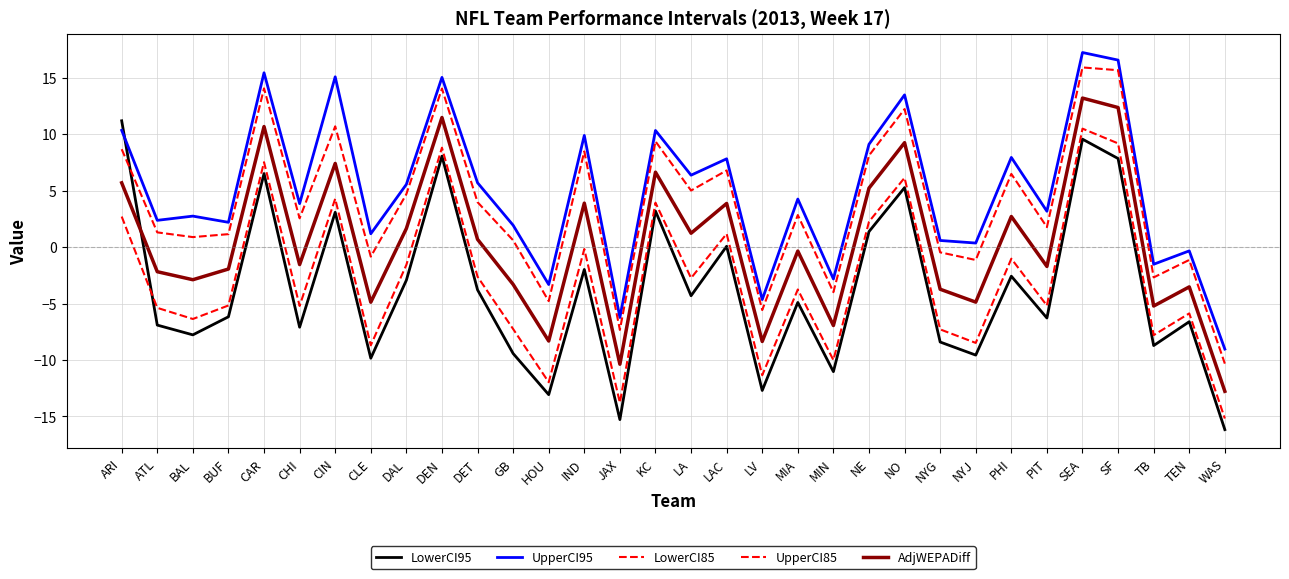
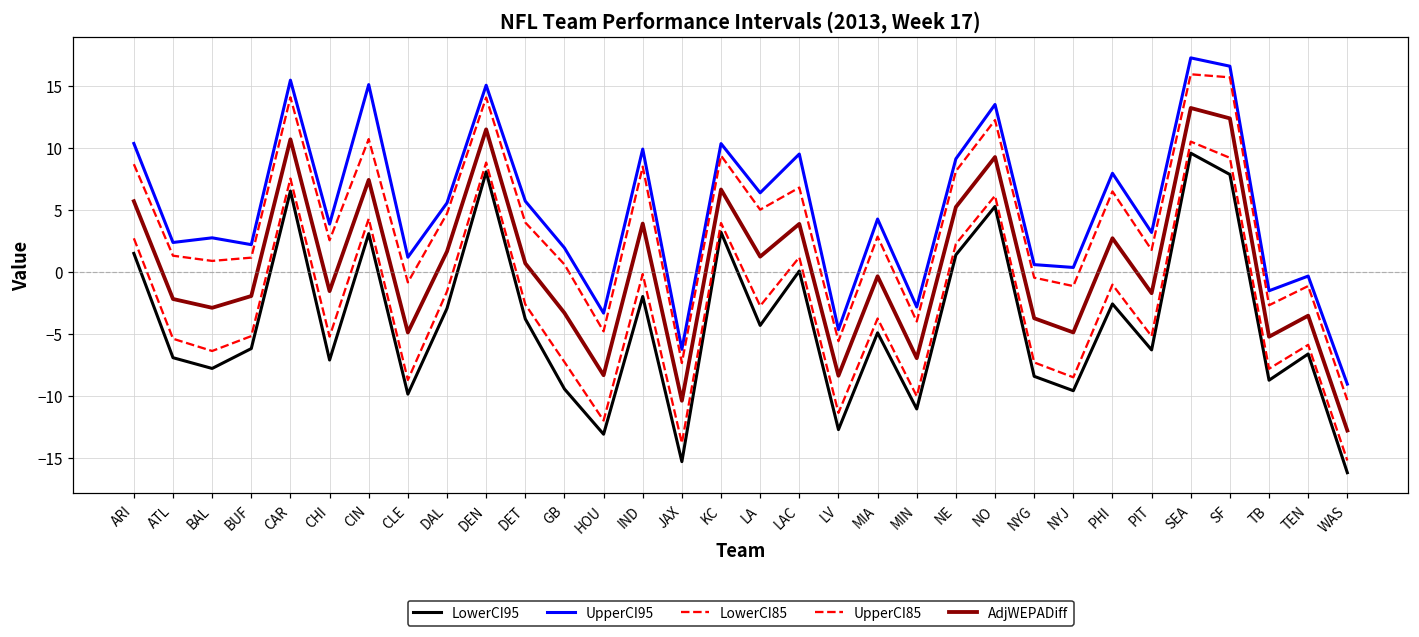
LowerCI95, ARI: 11.2 -> 1.5
UpperCI95, LAC: 7.8 -> 9.5
